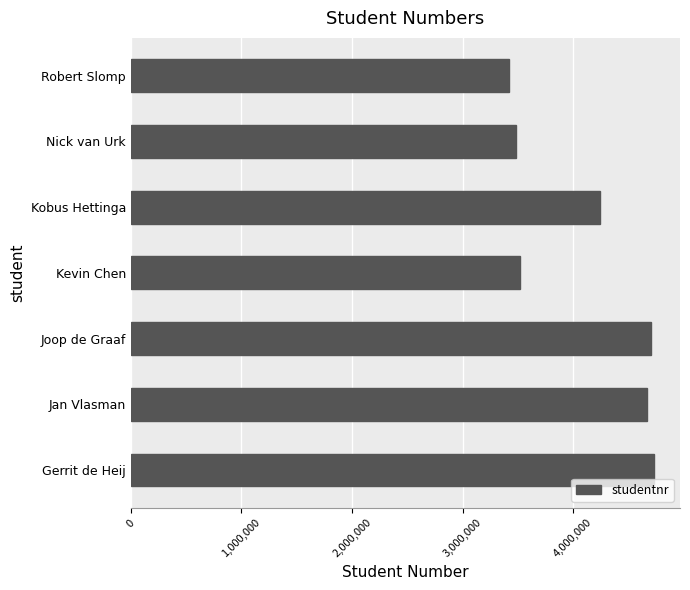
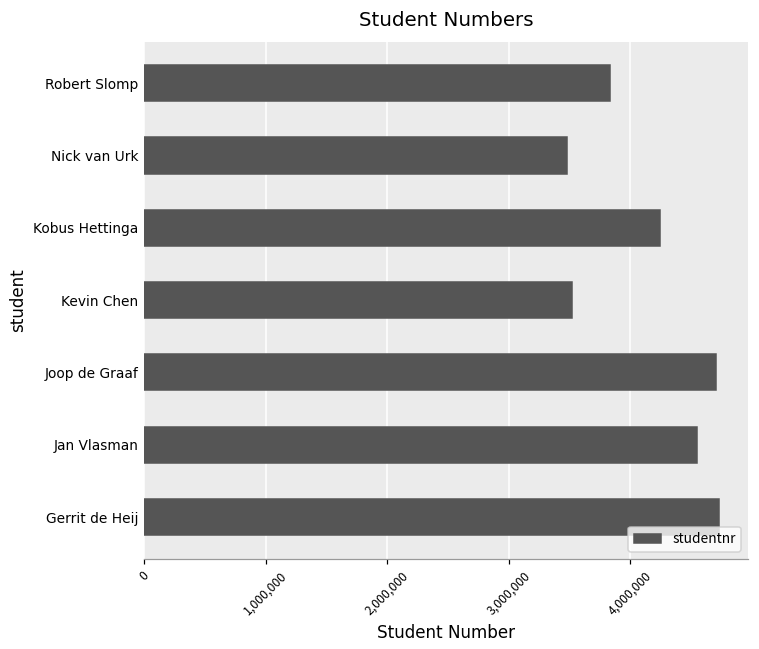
Robert Slomp: 3,420,000 -> 3,830,000
Jan Vlasman: 4,670,000 -> 4,550,000
